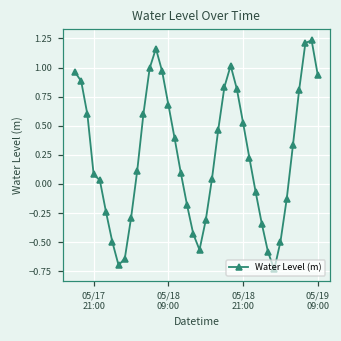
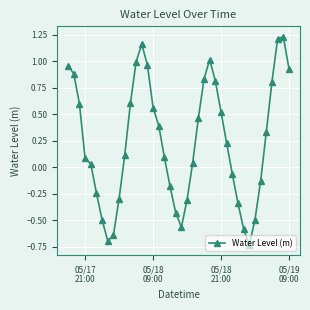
05/18 09:00: 0.68 -> 0.56
